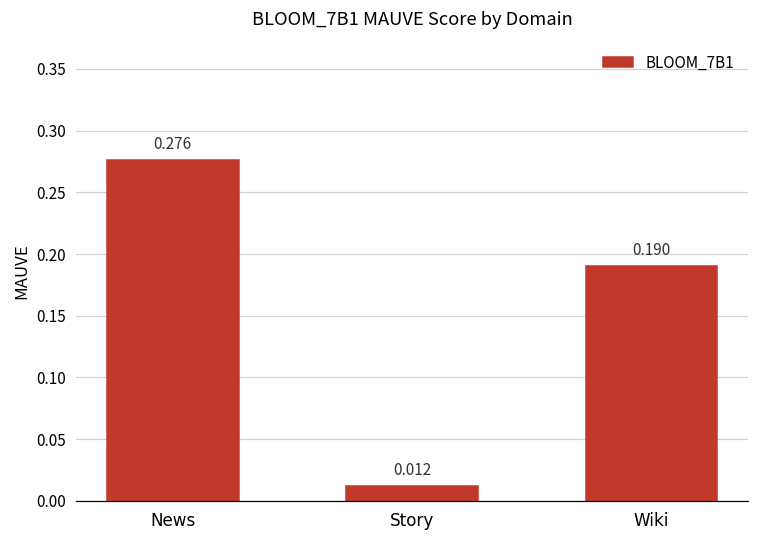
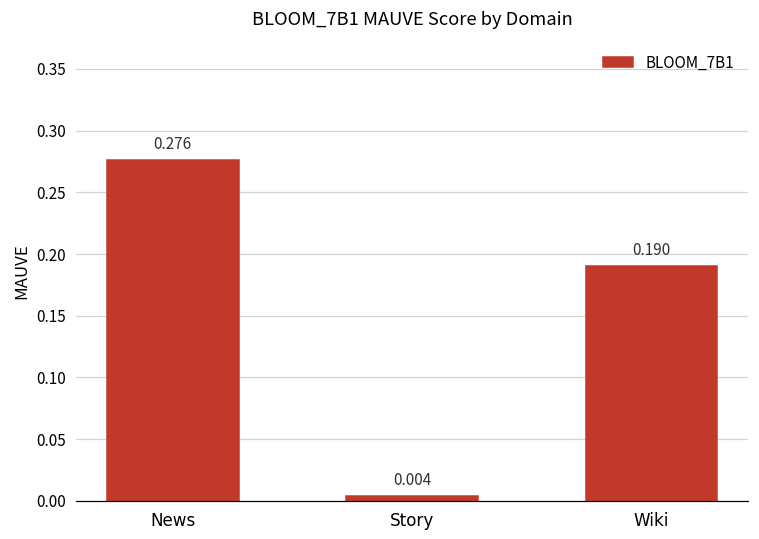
Story: 0.012 -> 0.004
